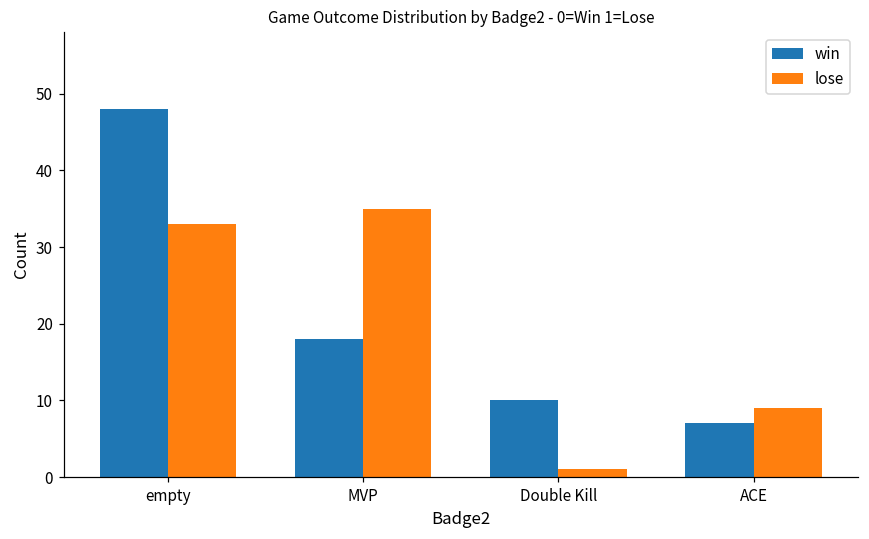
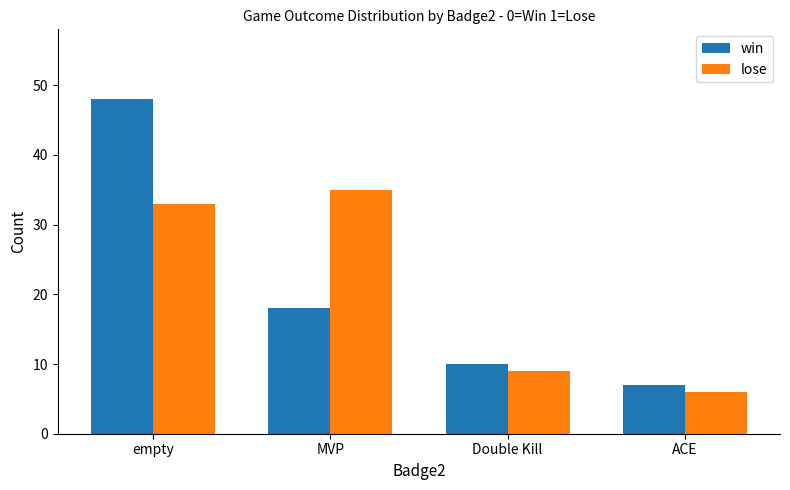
lose, Double Kill: 1 -> 9
lose, ACE: 9 -> 6
